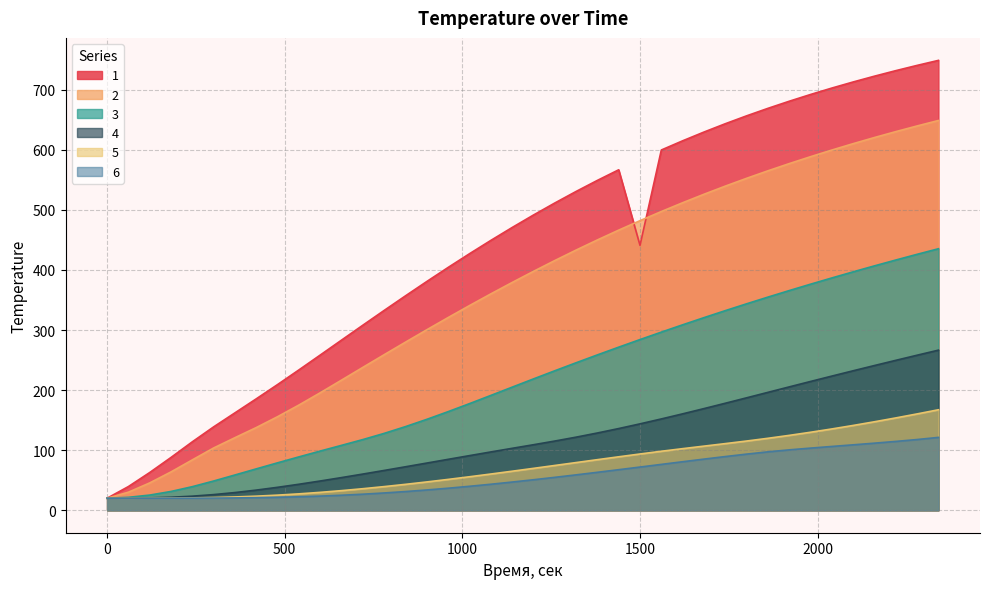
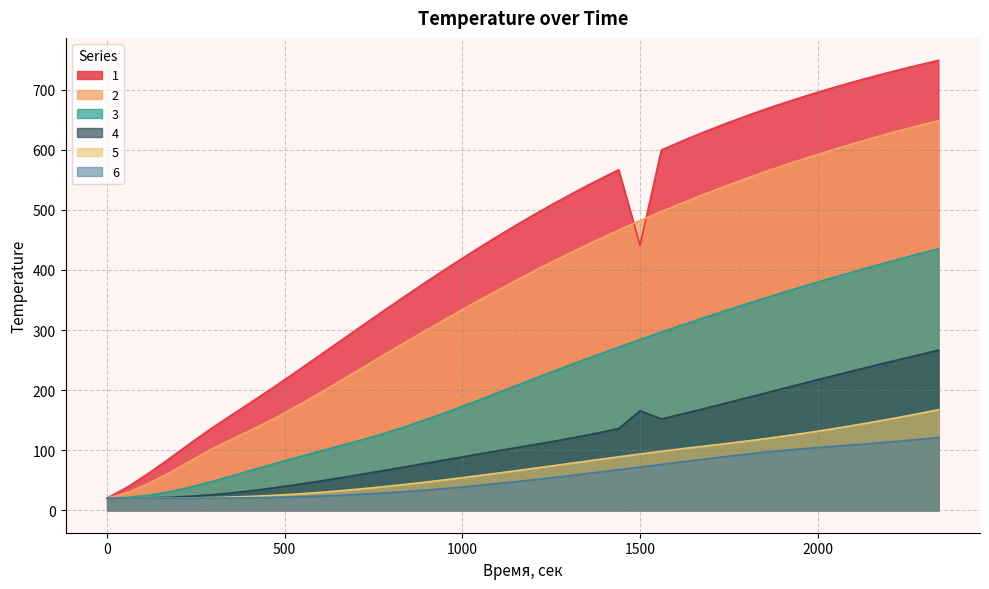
4, 1500: 140 -> 170
